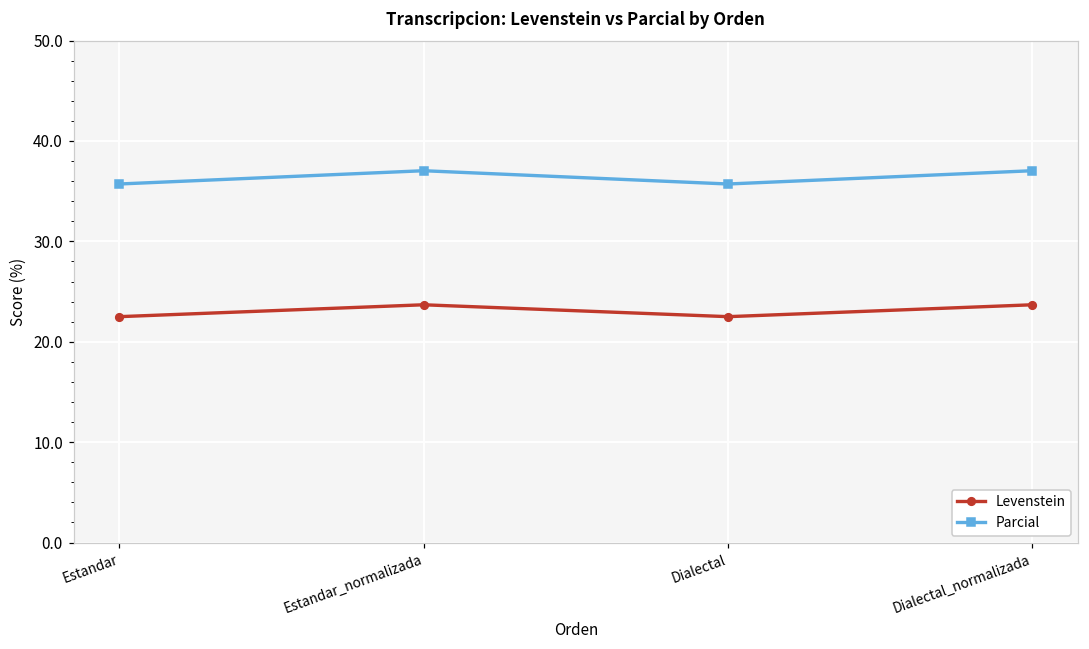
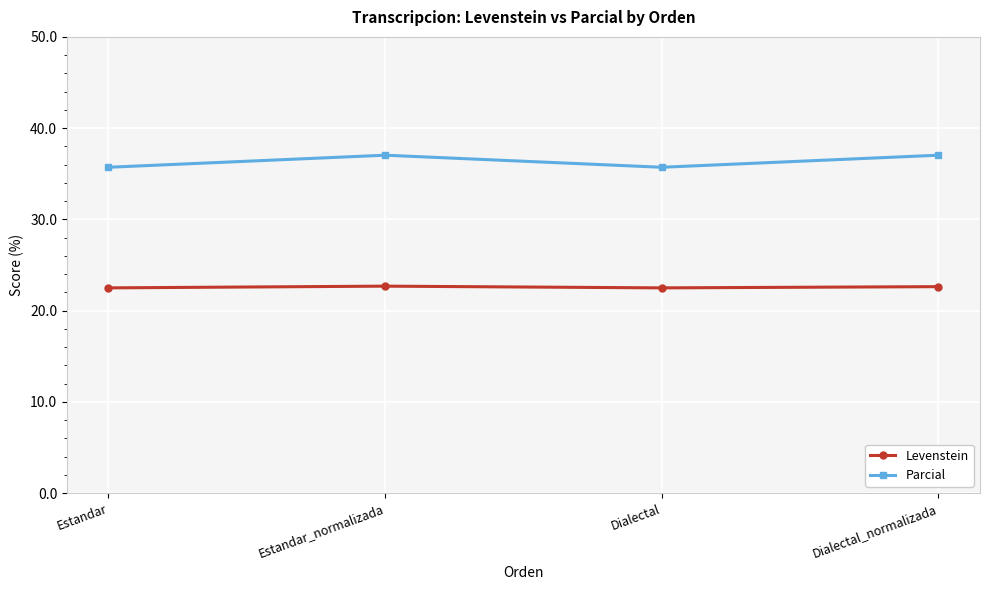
Levenstein, Estandar_normalizada: 24 -> 23
Levenstein, Dialectal_normalizada: 24 -> 23
